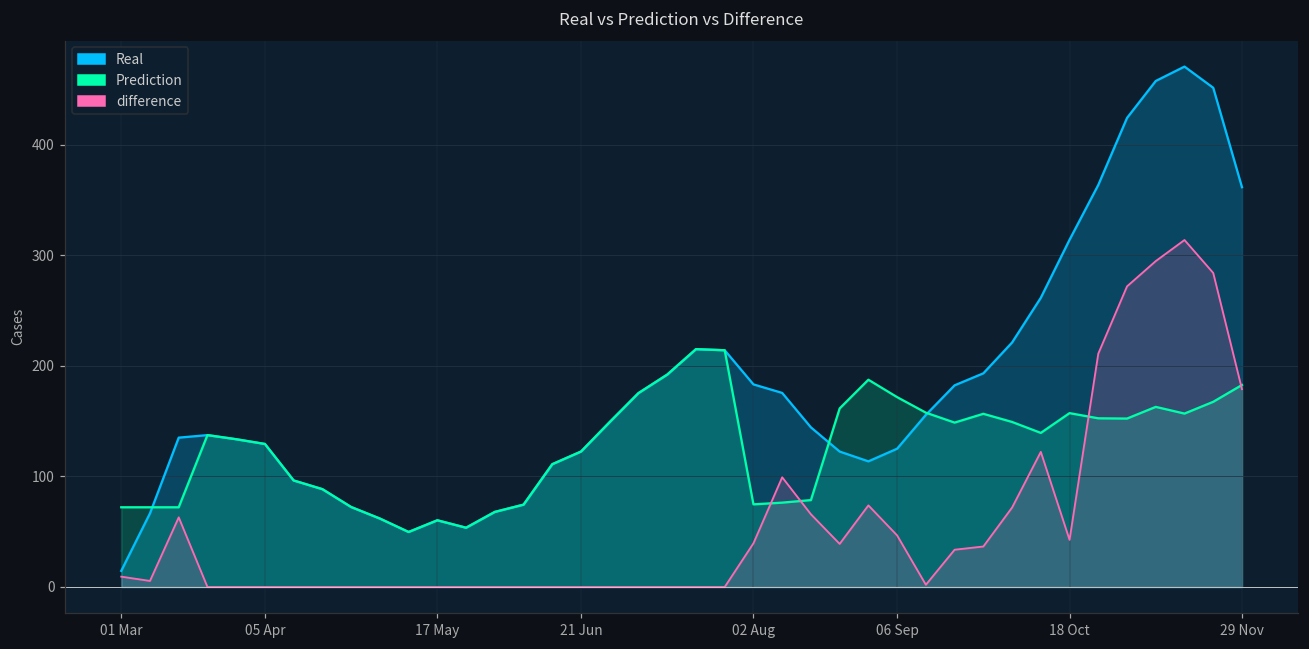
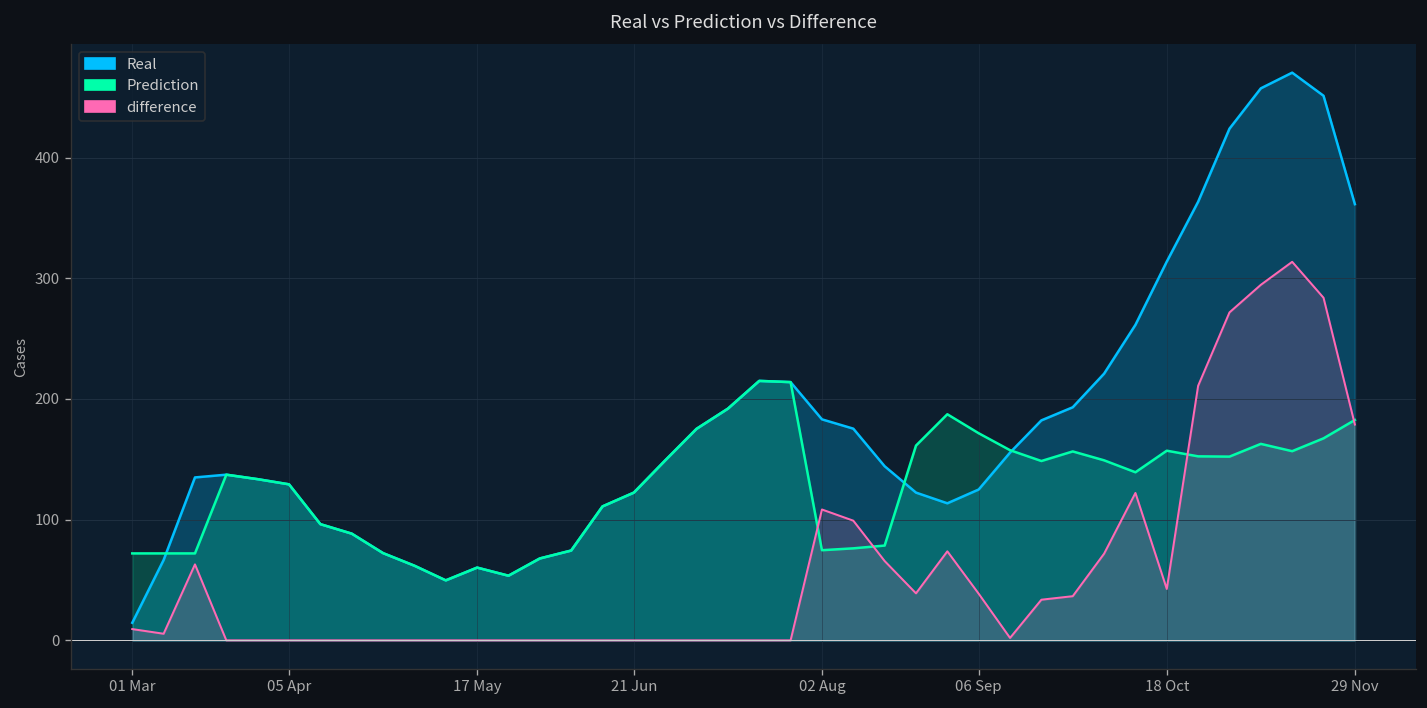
difference, 02 Aug: 40 -> 108
difference, 06 Sep: 47 -> 39
